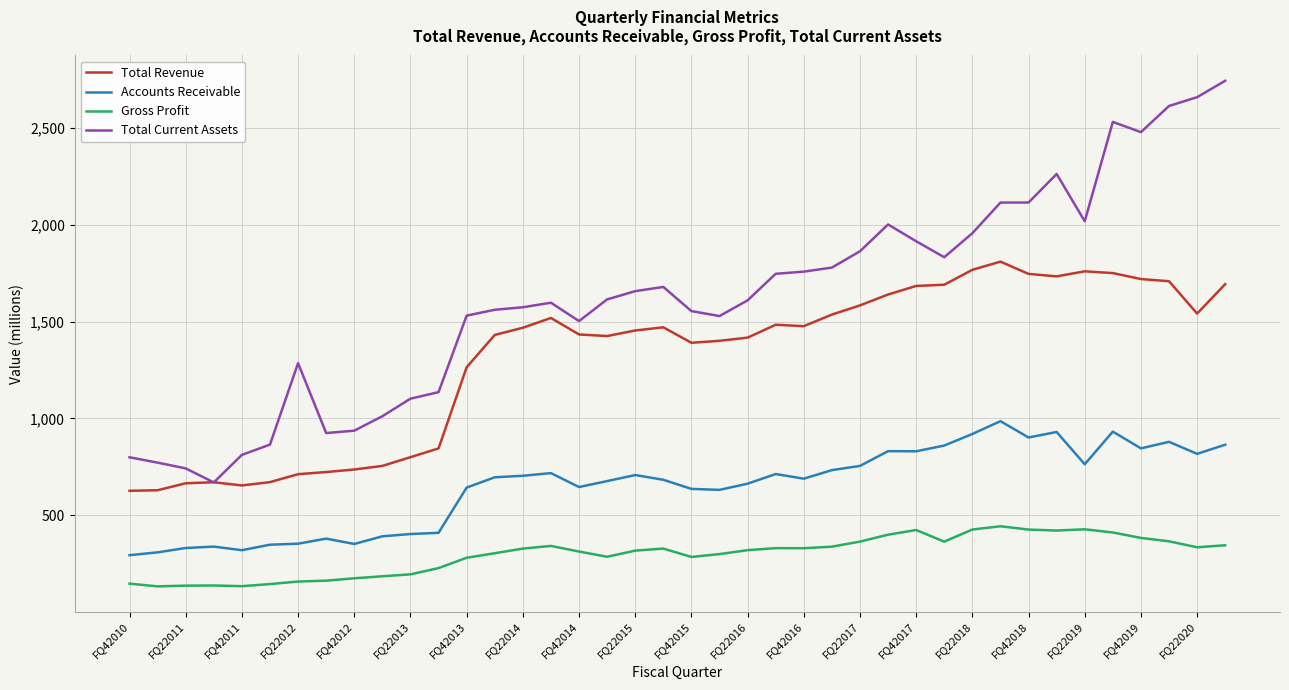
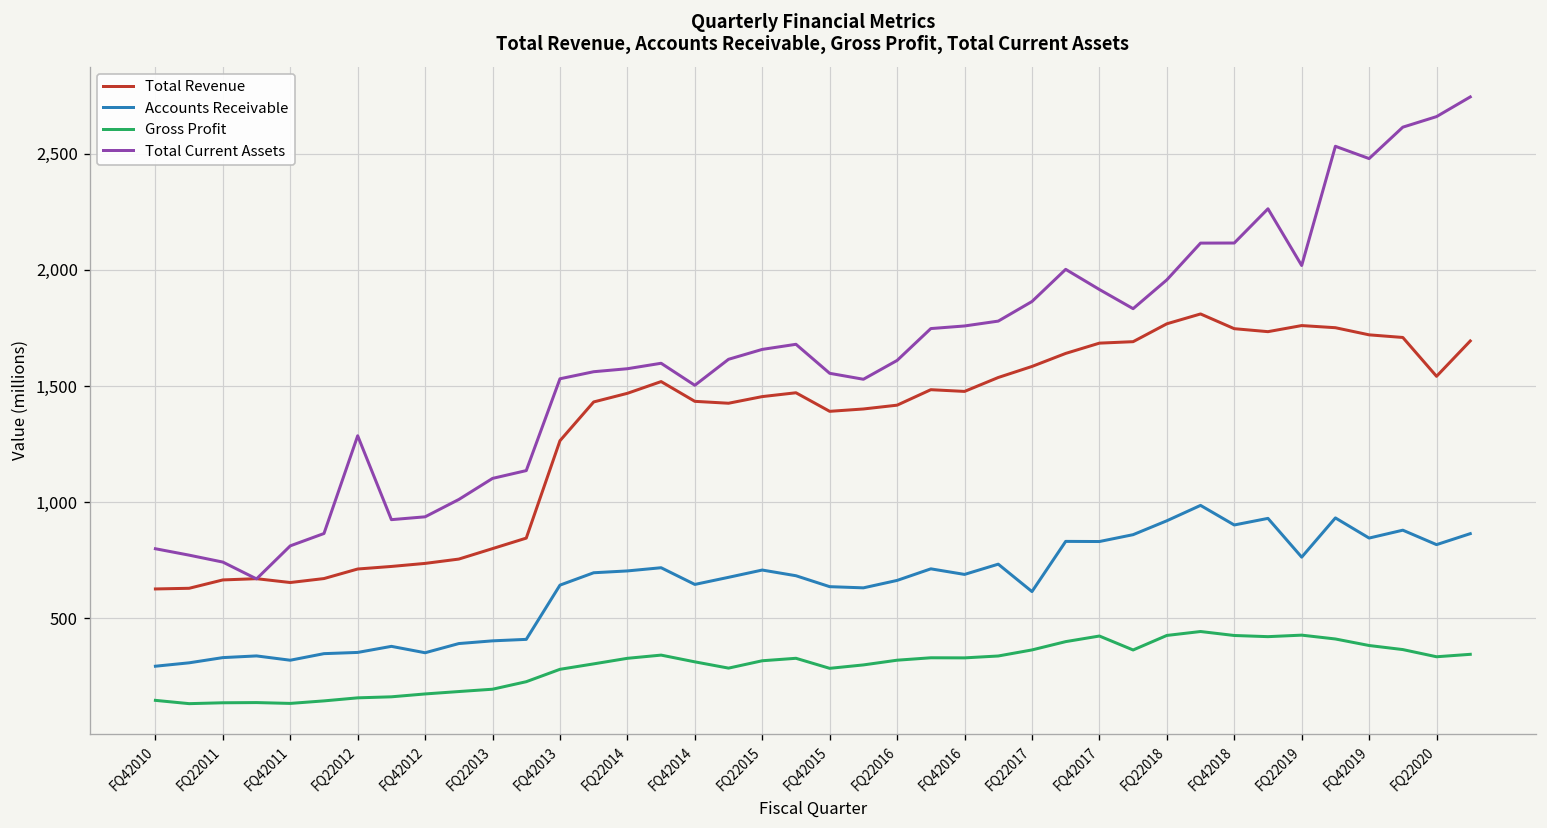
Accounts Receivable, FQ22017: 760 -> 620
